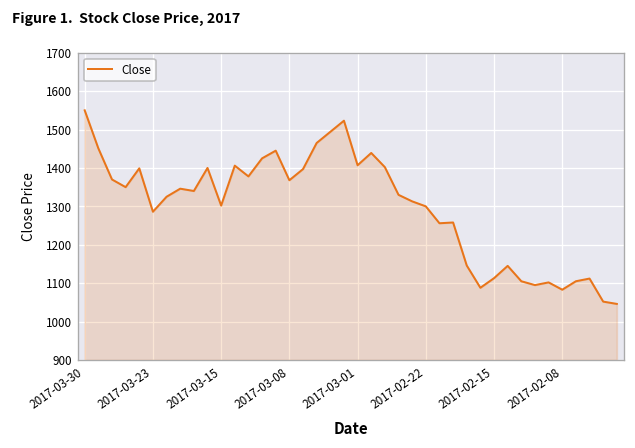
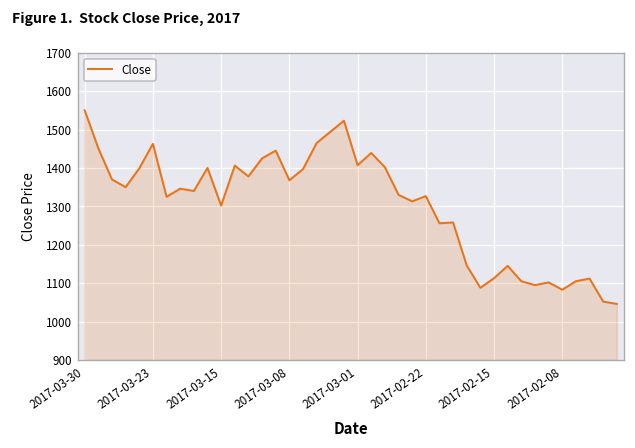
2017-03-23: 1290 -> 1460
2017-02-22: 1300 -> 1330
